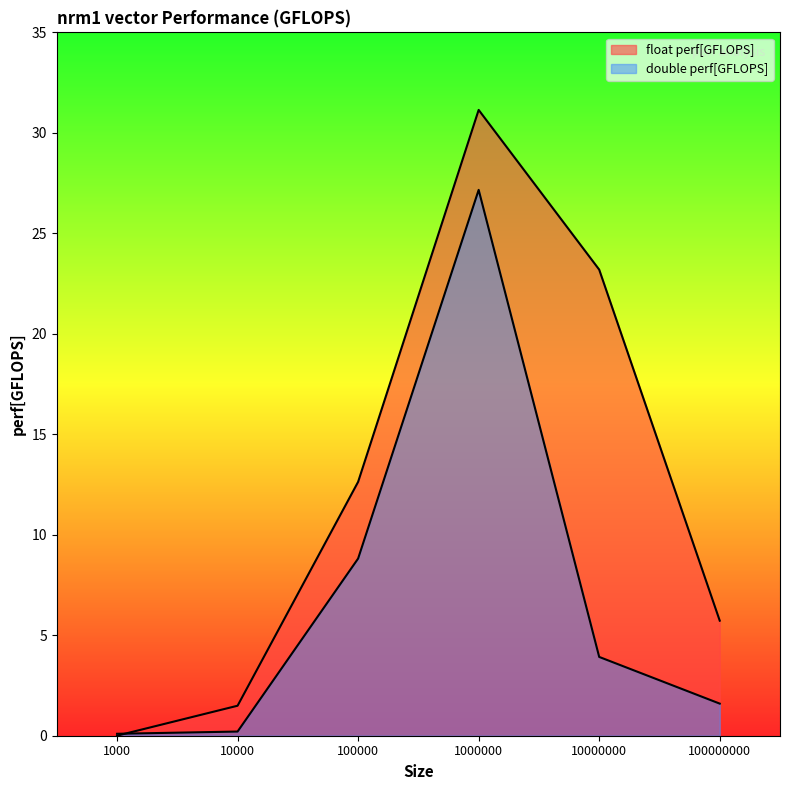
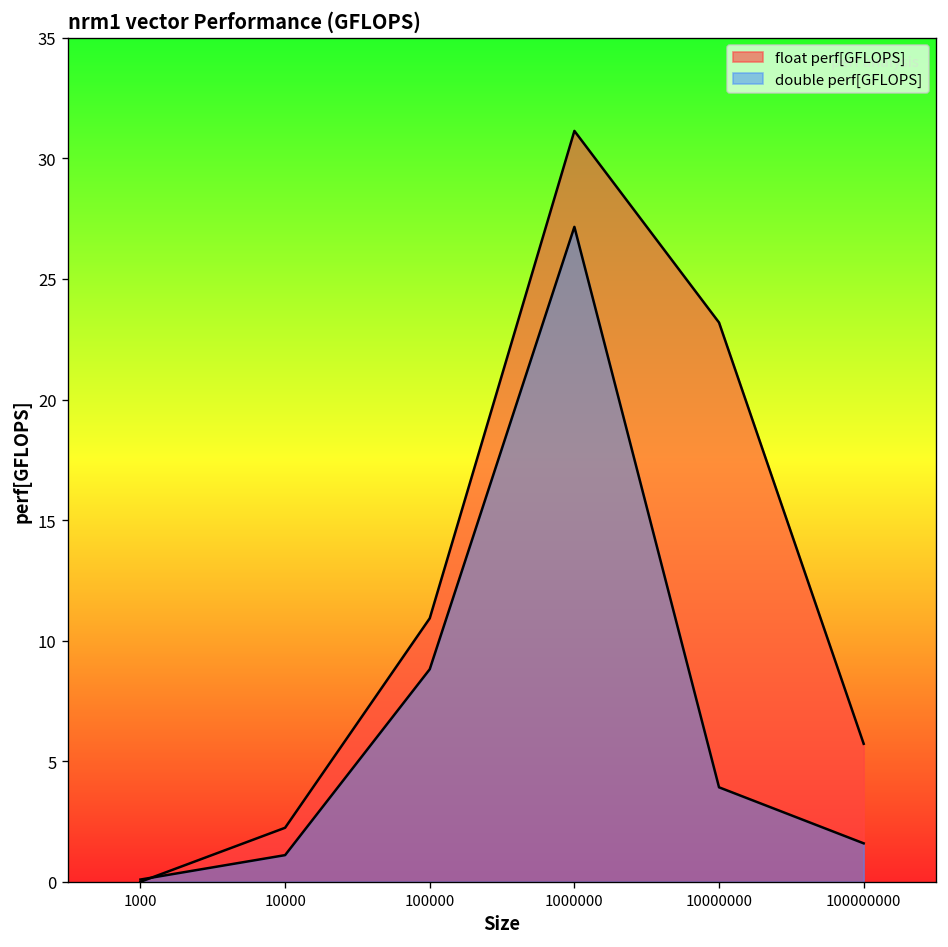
float perf[GFLOPS], 10000: 1.5 -> 2.2
double perf[GFLOPS], 10000: 0.2 -> 1.1
float perf[GFLOPS], 100000: 12.6 -> 10.9
